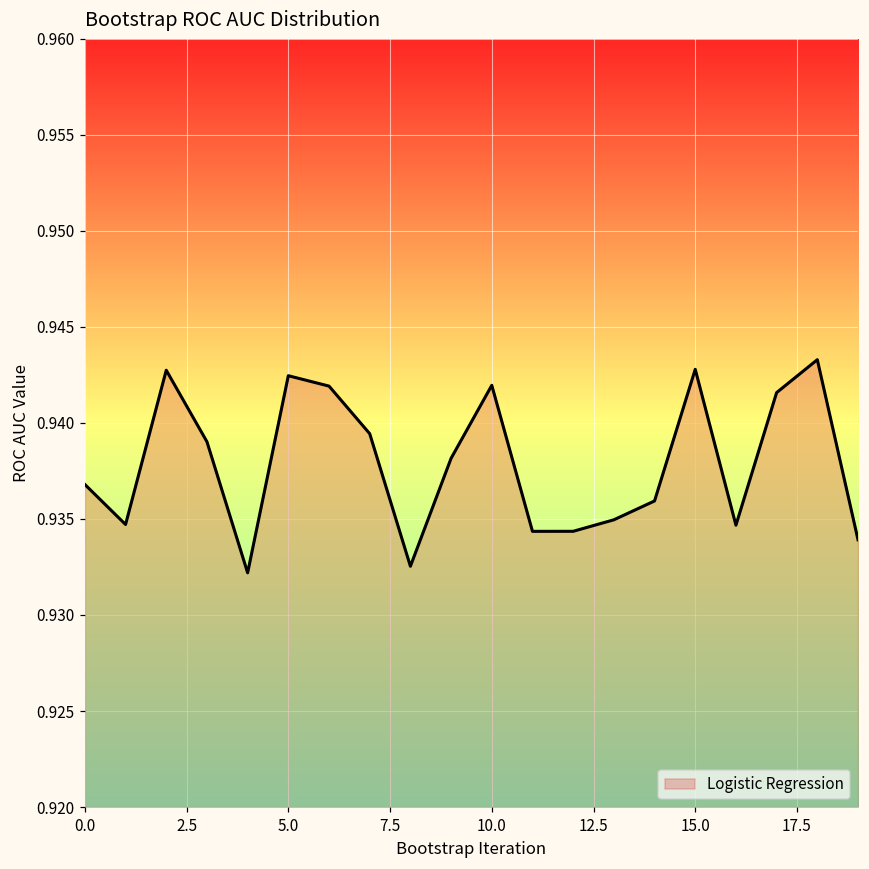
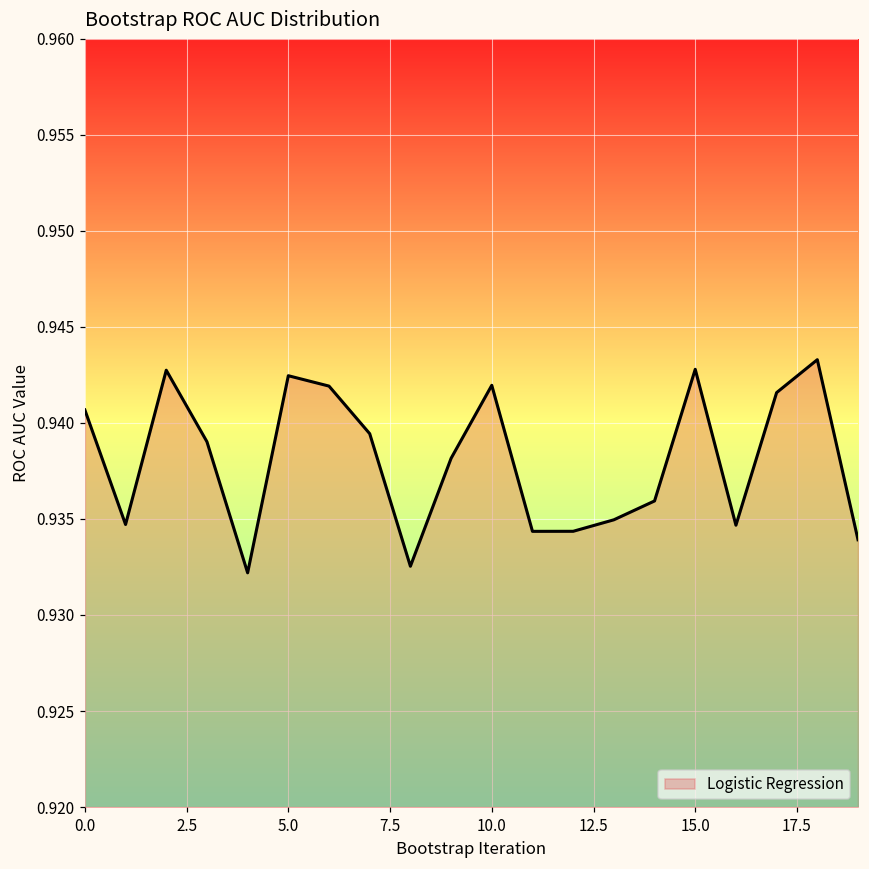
0.0: 0.9368 -> 0.9407
